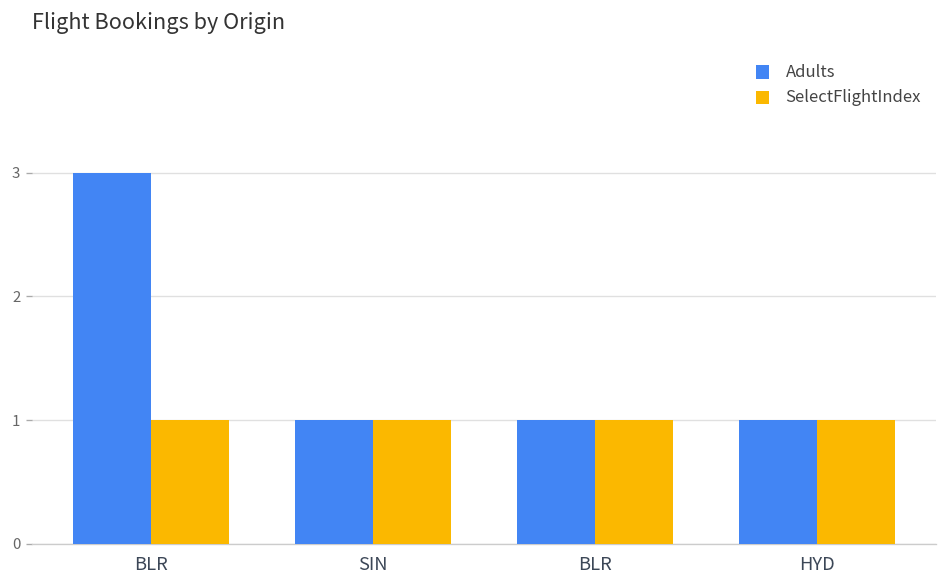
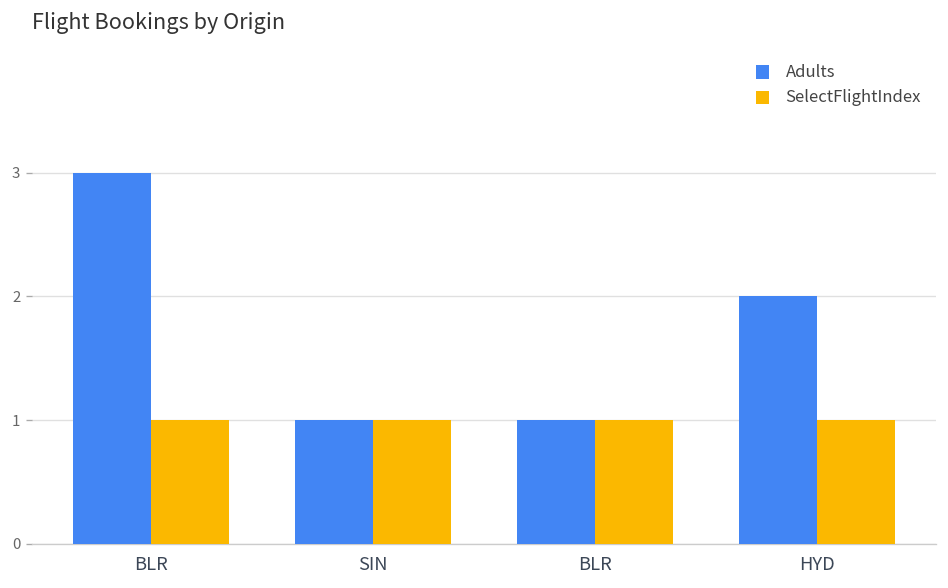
Adults, HYD: 1 -> 2
